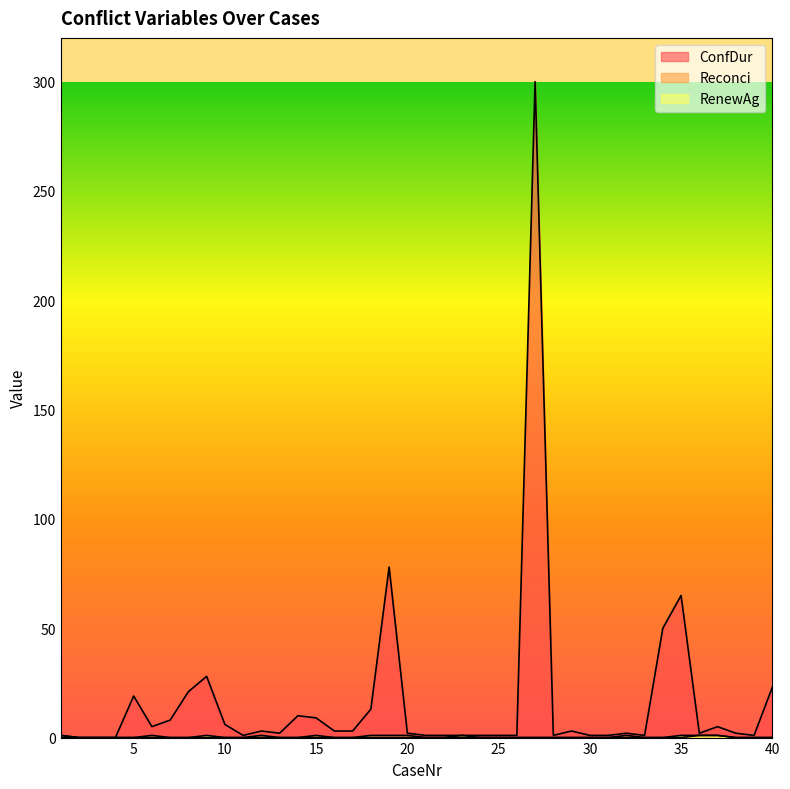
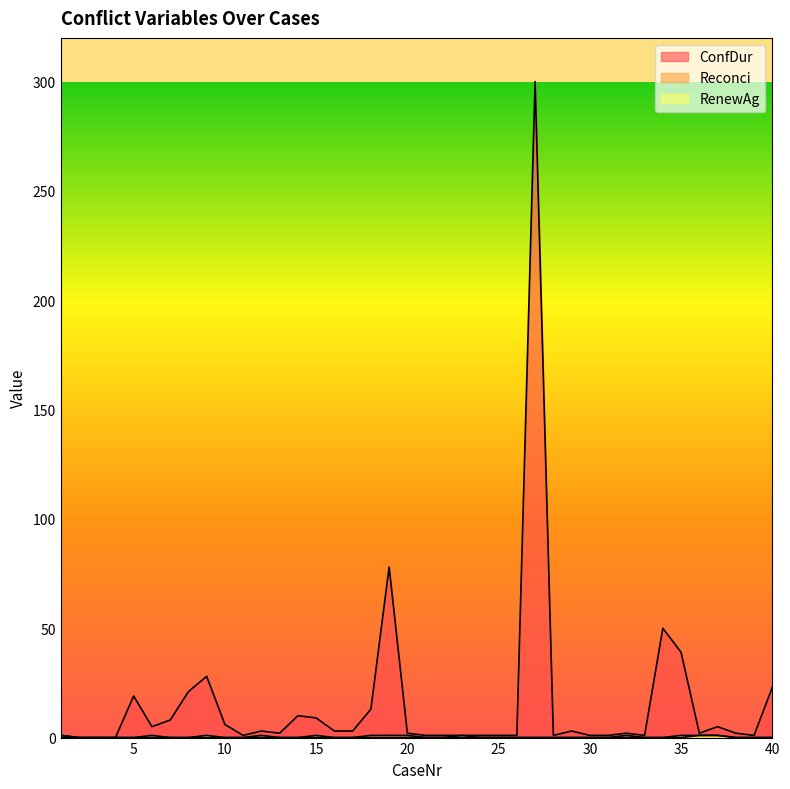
ConfDur, 35: 65 -> 39
